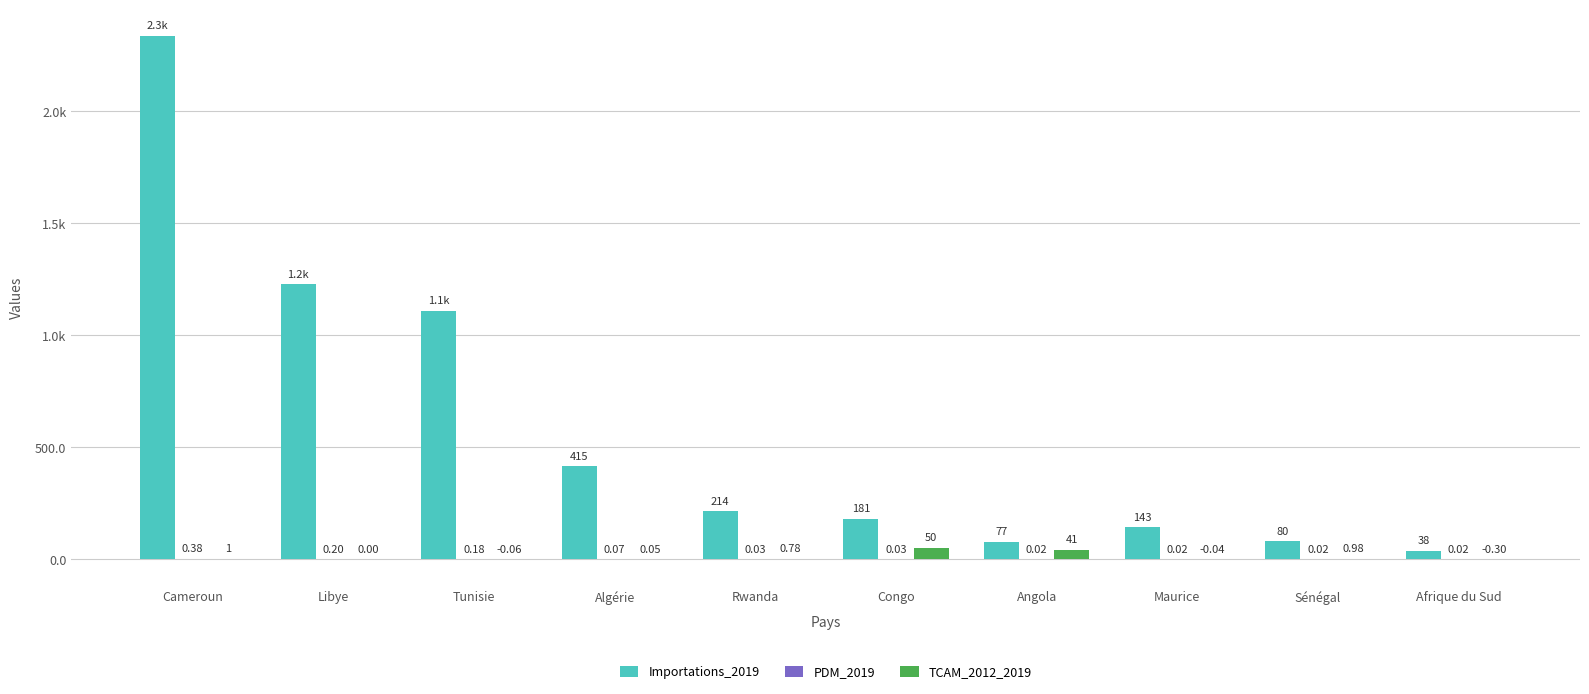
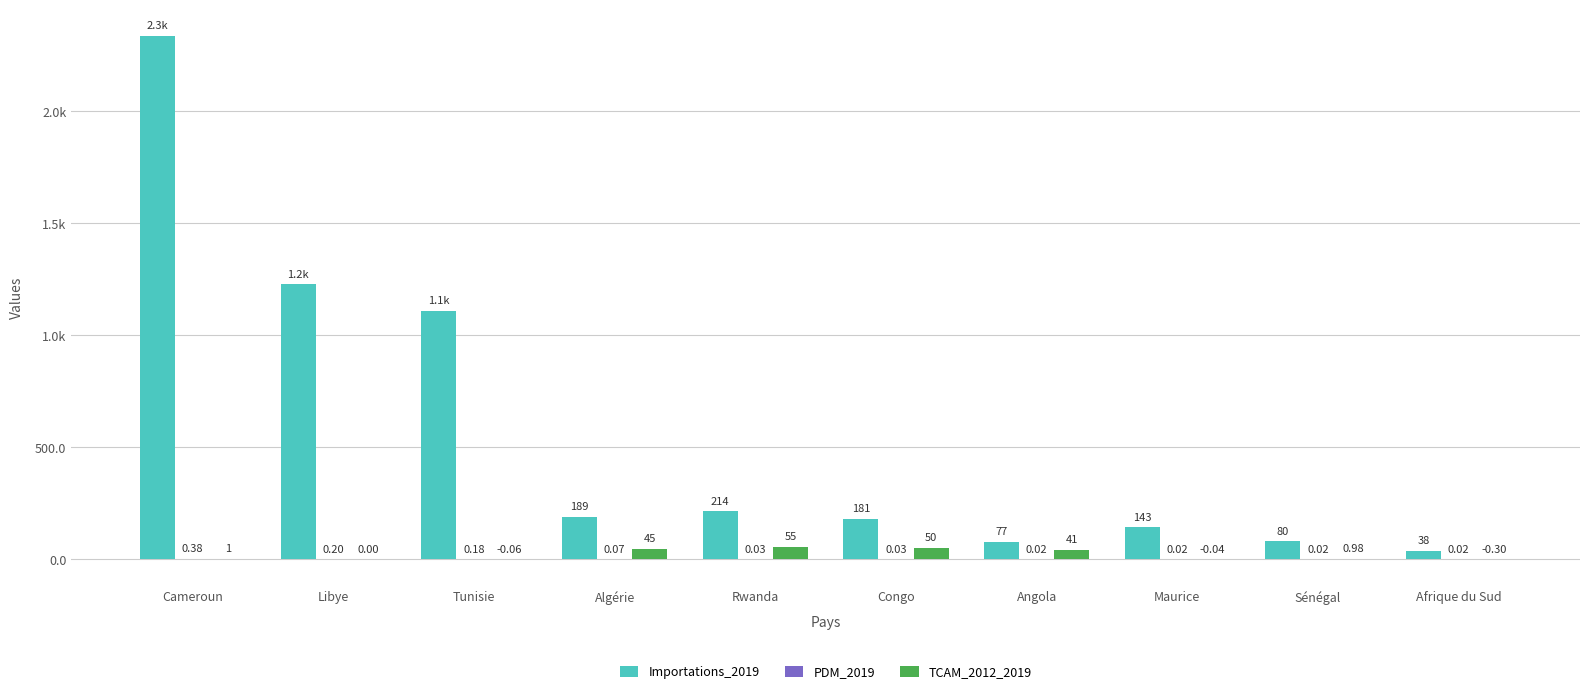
Importations_2019, Algérie: 415 -> 189
TCAM_2012_2019, Algérie: 0.05 -> 45
TCAM_2012_2019, Rwanda: 0.78 -> 55
